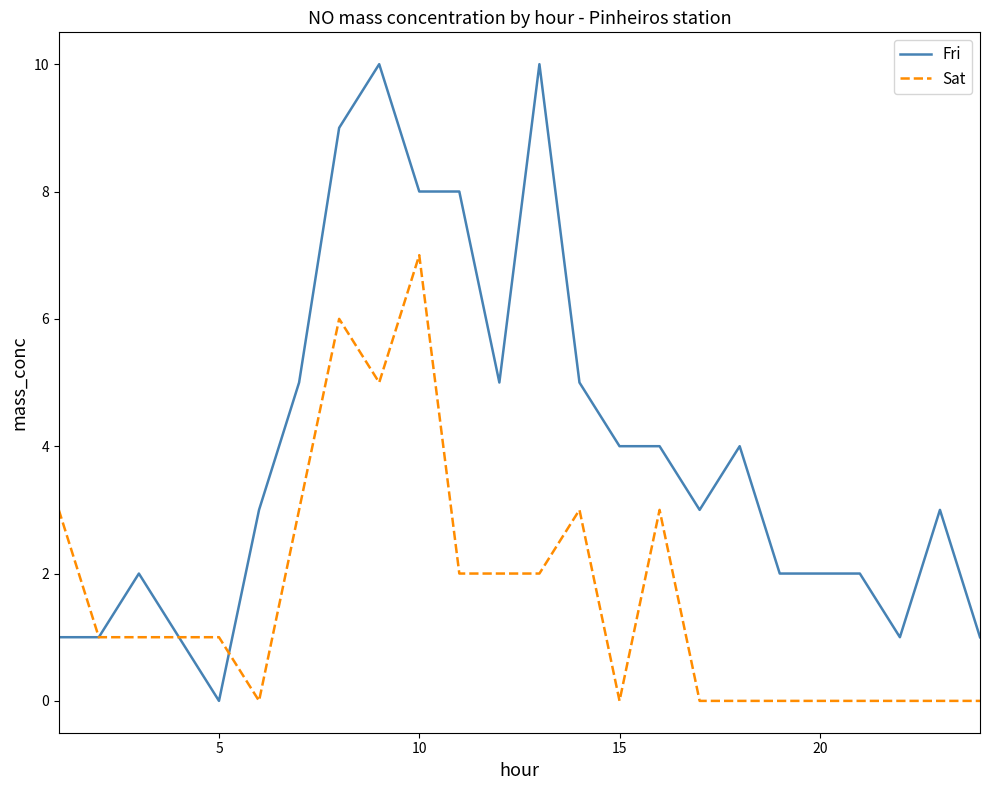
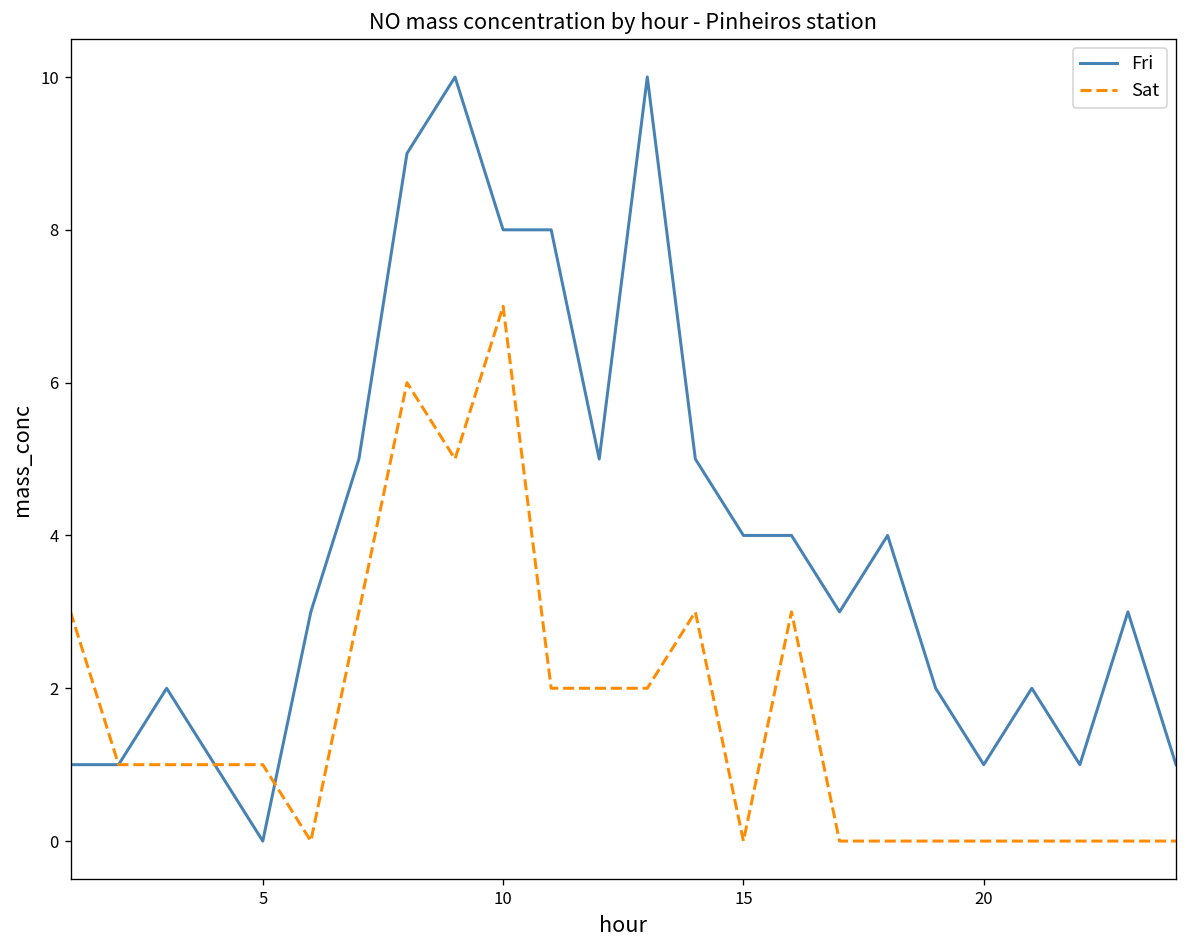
Fri, 20: 2 -> 1
